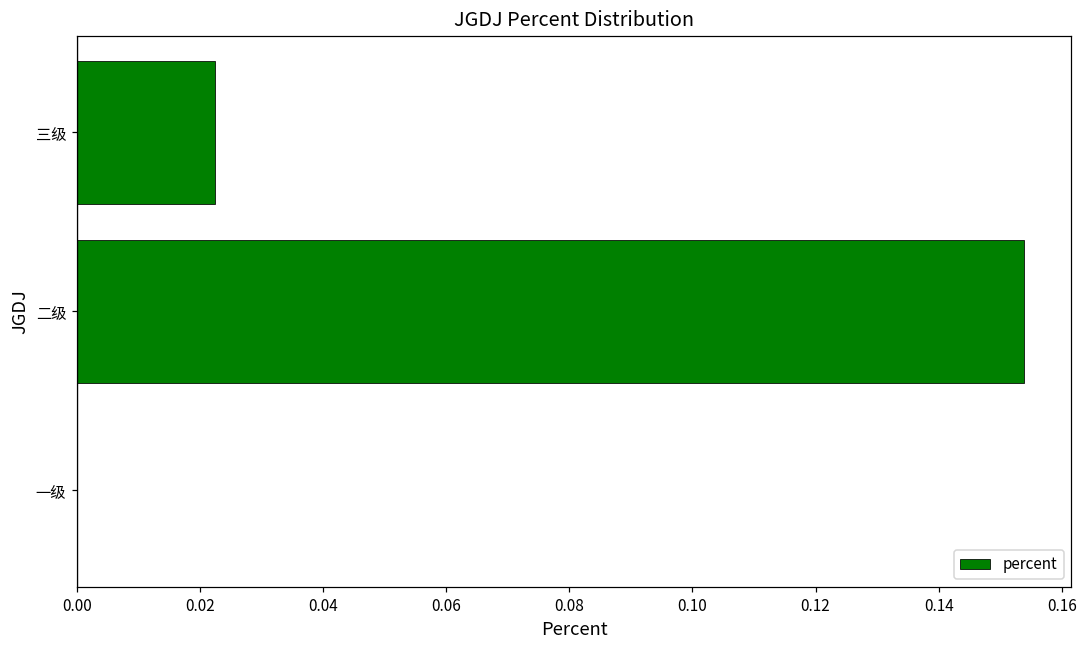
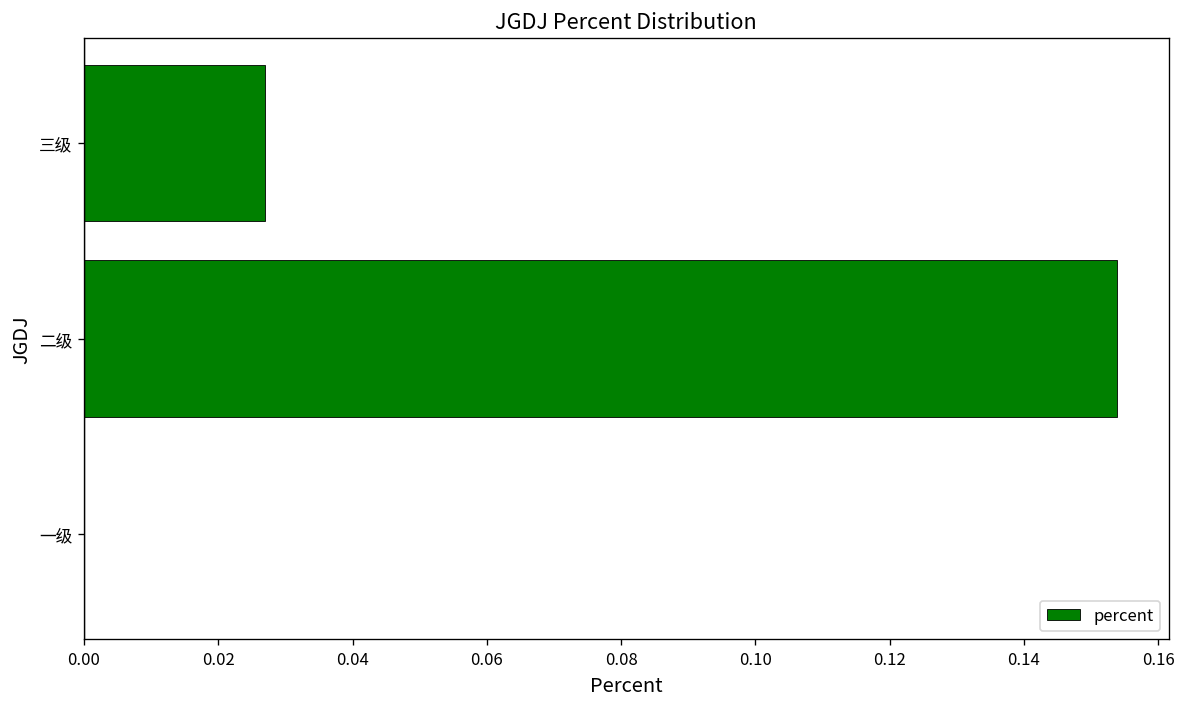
三级: 0.022 -> 0.027
